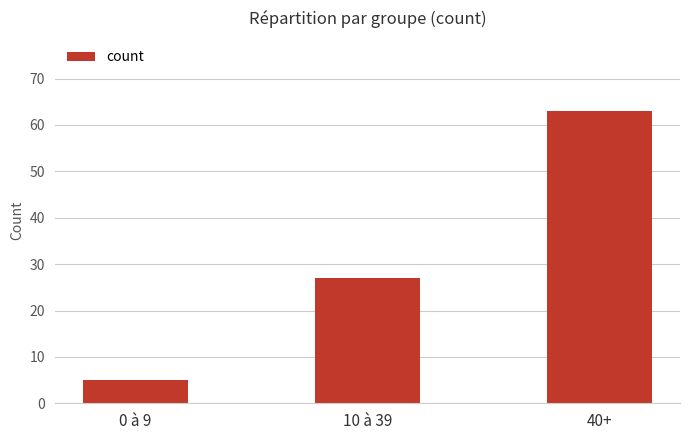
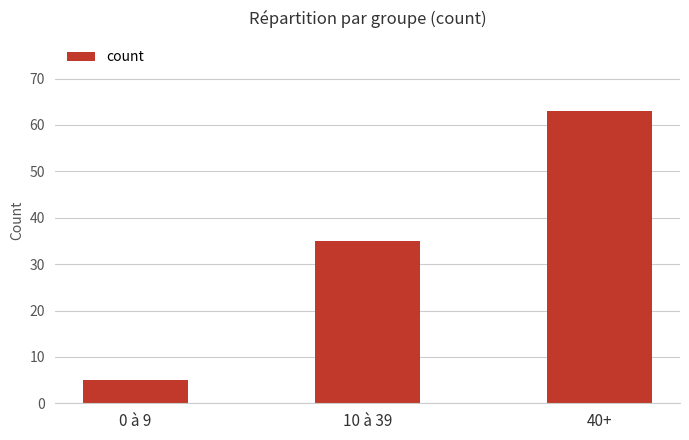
10 à 39: 27 -> 35
